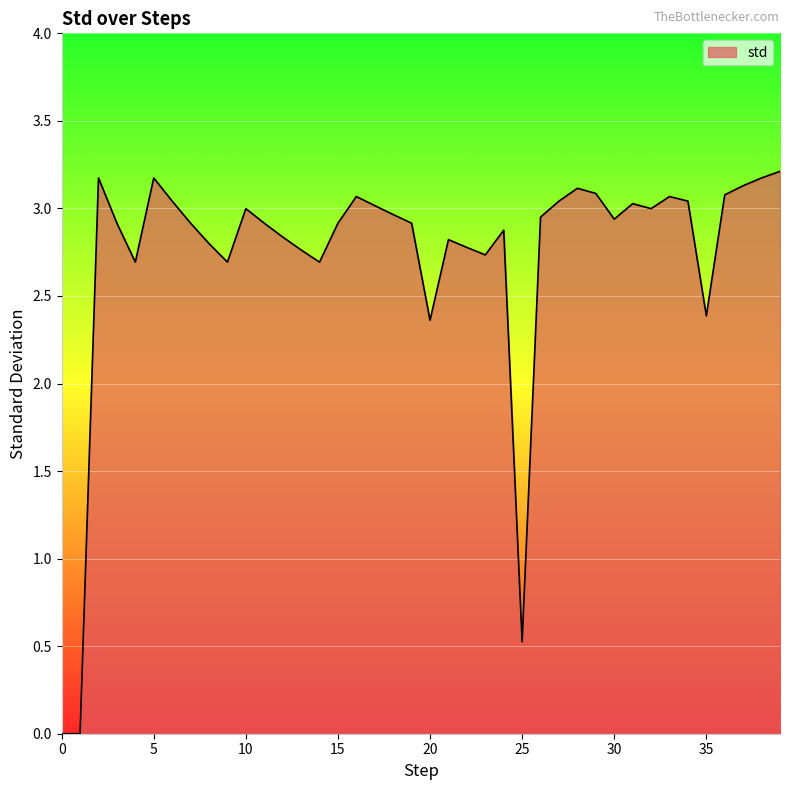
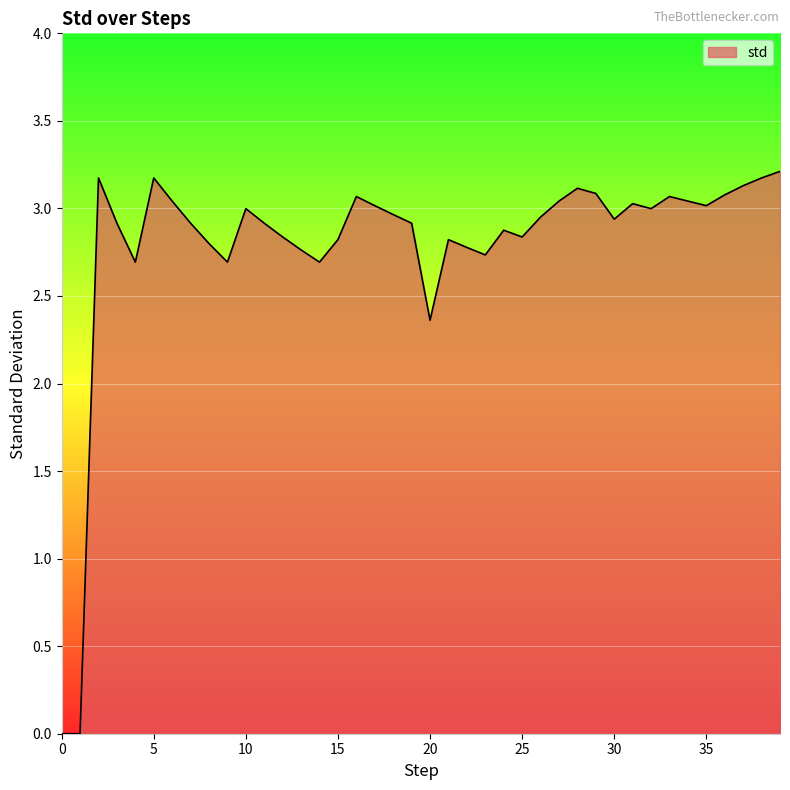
15: 2.92 -> 2.82
25: 0.53 -> 2.84
35: 2.39 -> 3.02
